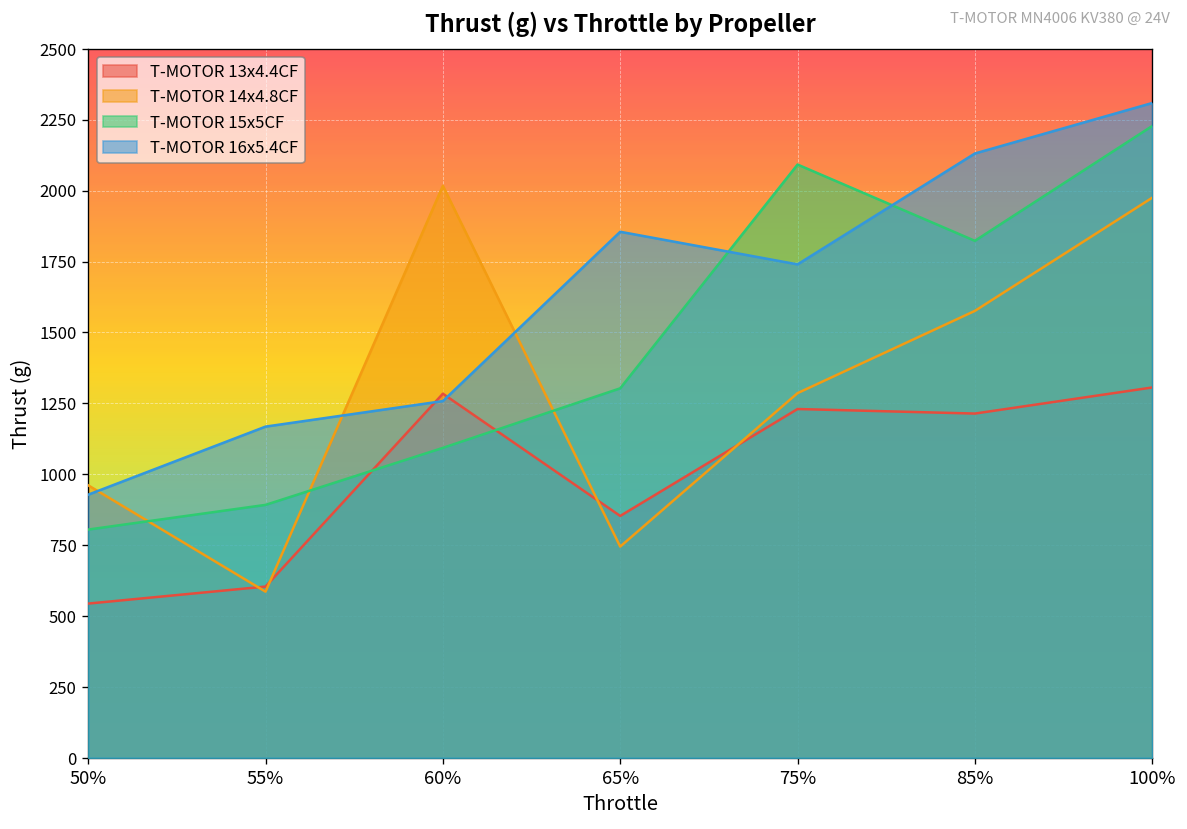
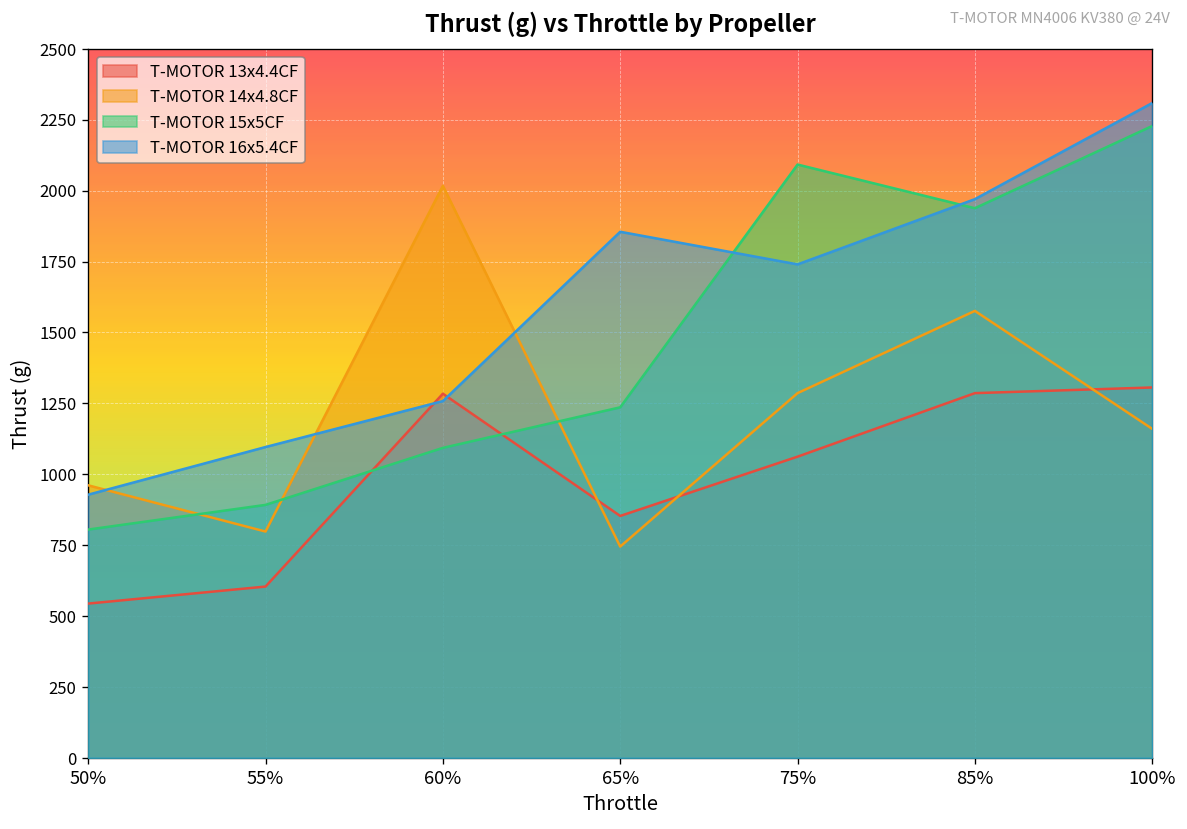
T-MOTOR 14x4.8CF, 55%: 590 -> 800
T-MOTOR 16x5.4CF, 55%: 1170 -> 1100
T-MOTOR 15x5CF, 65%: 1300 -> 1240
T-MOTOR 13x4.4CF, 75%: 1230 -> 1060
T-MOTOR 13x4.4CF, 85%: 1210 -> 1290
T-MOTOR 15x5CF, 85%: 1820 -> 1940
T-MOTOR 16x5.4CF, 85%: 2130 -> 1970
T-MOTOR 14x4.8CF, 100%: 1980 -> 1160
